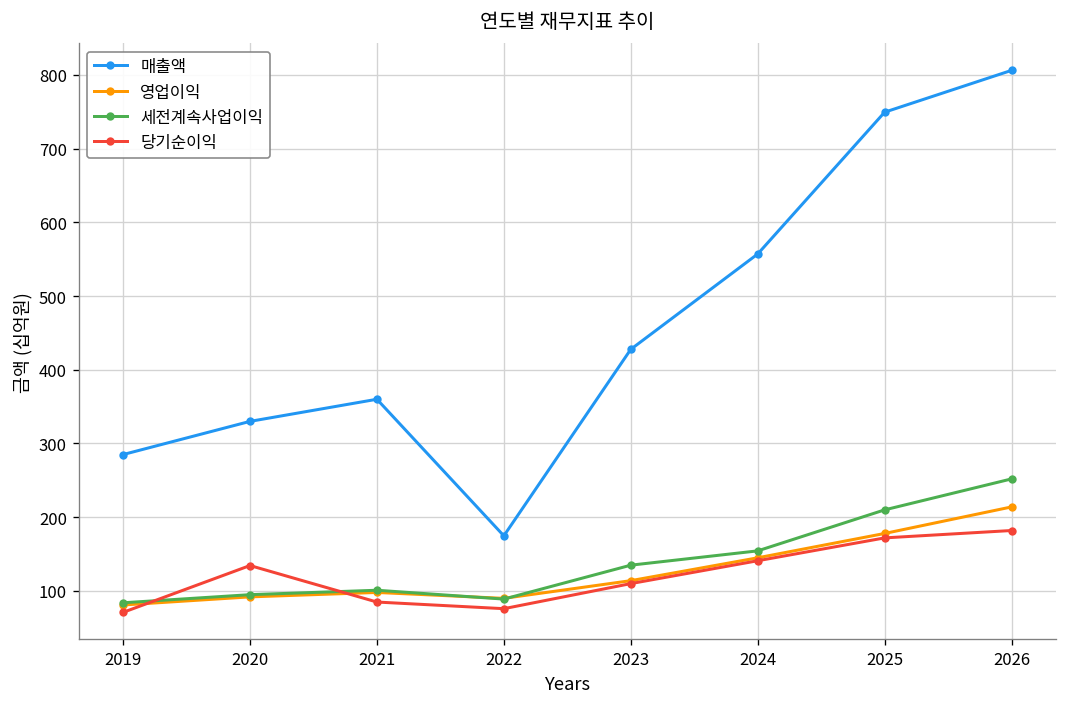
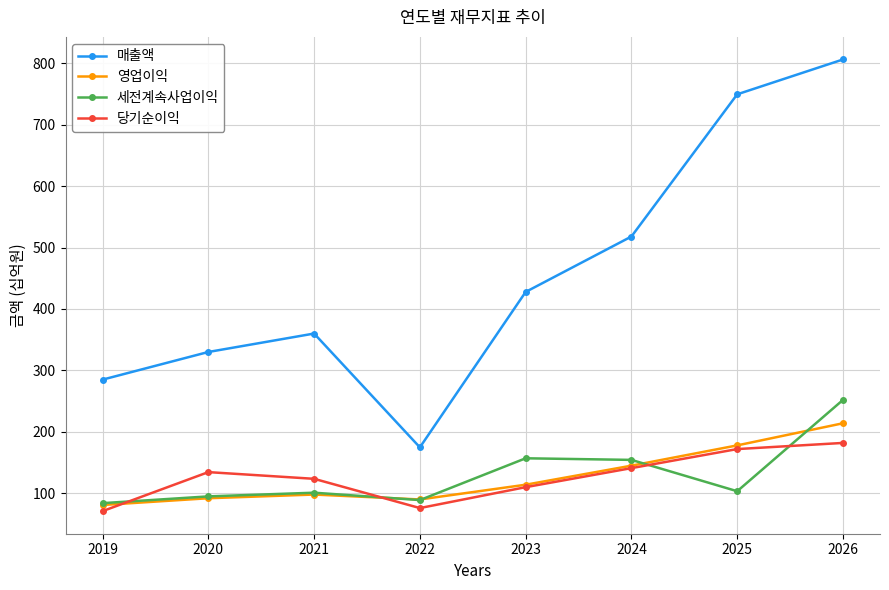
당기순이익, 2021: 90 -> 120
세전계속사업이익, 2023: 140 -> 160
매출액, 2024: 560 -> 520
세전계속사업이익, 2025: 210 -> 100
